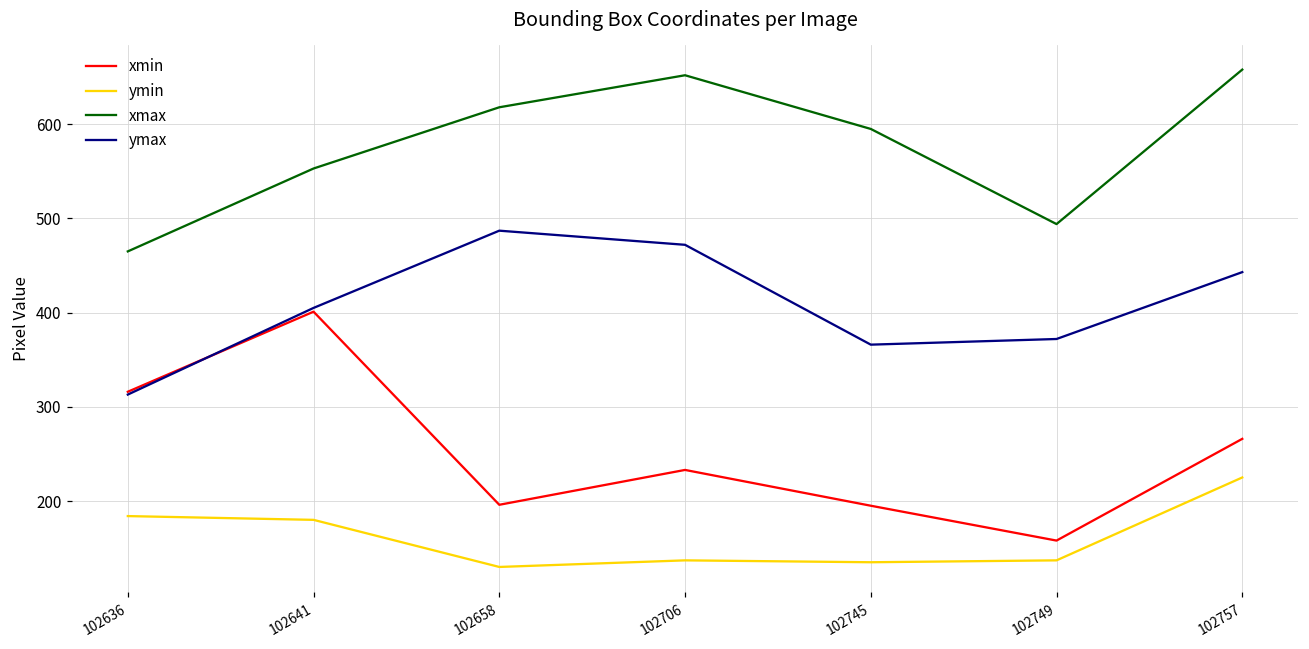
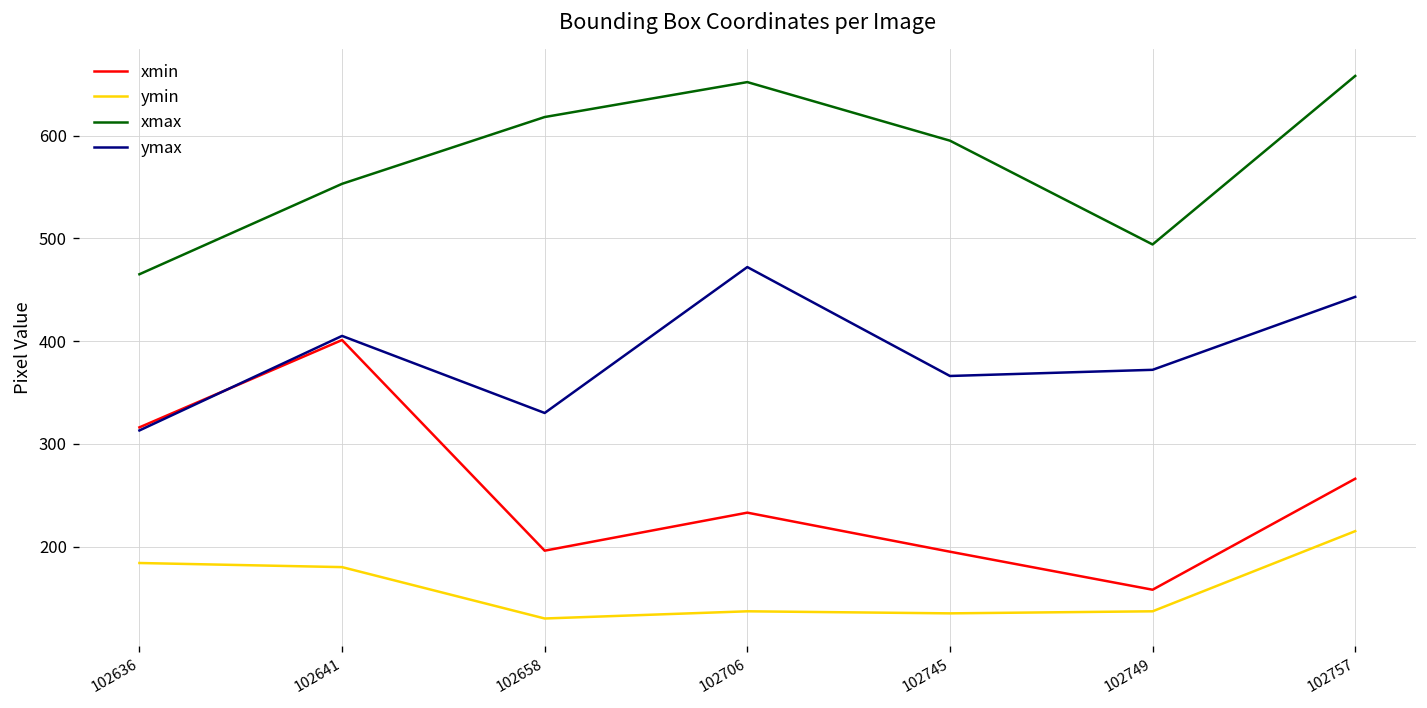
ymax, 102658: 490 -> 330
ymin, 102757: 230 -> 220
